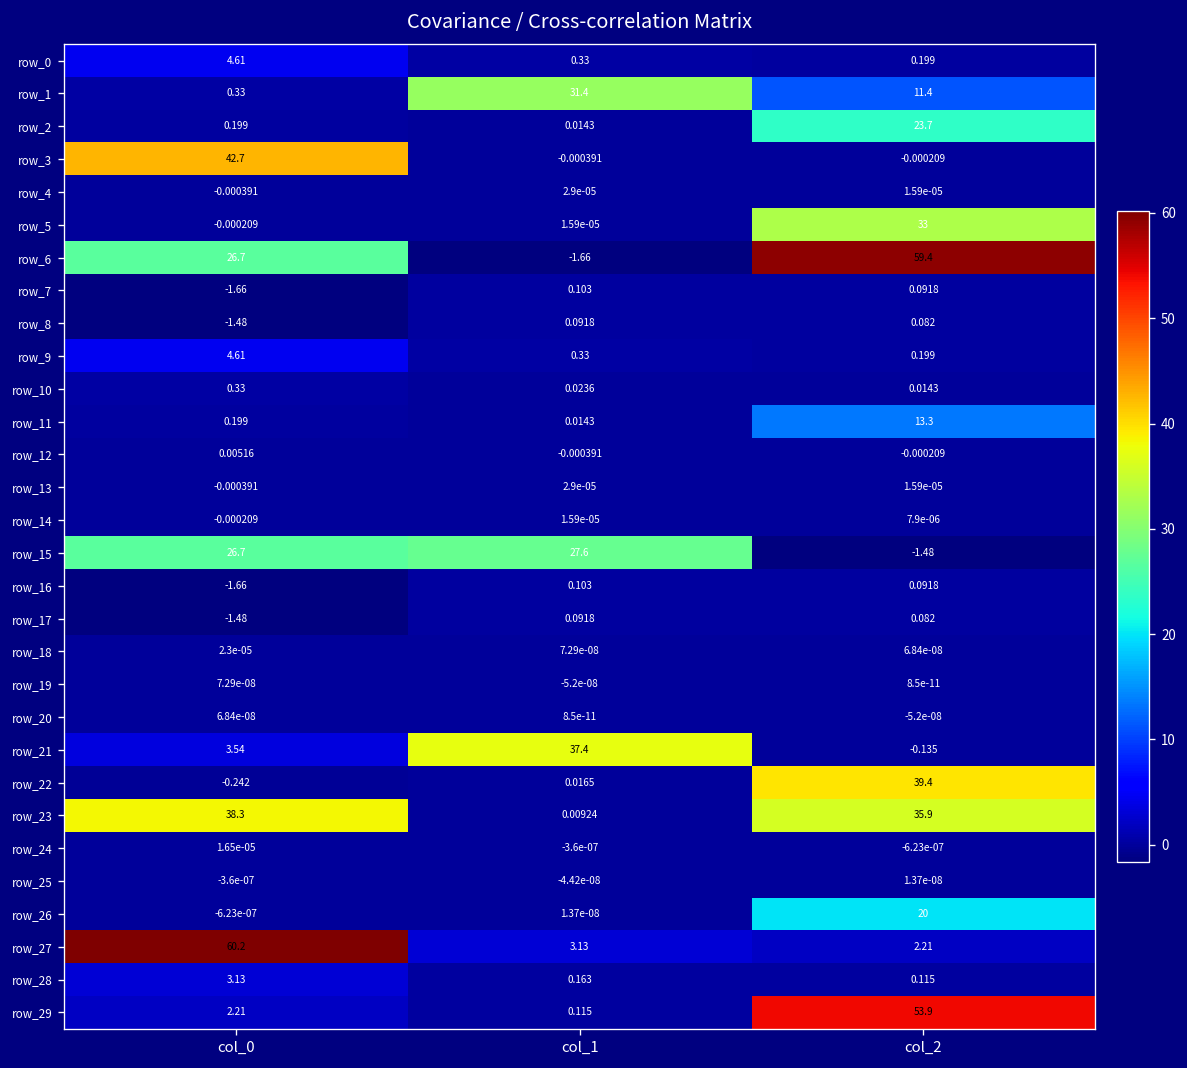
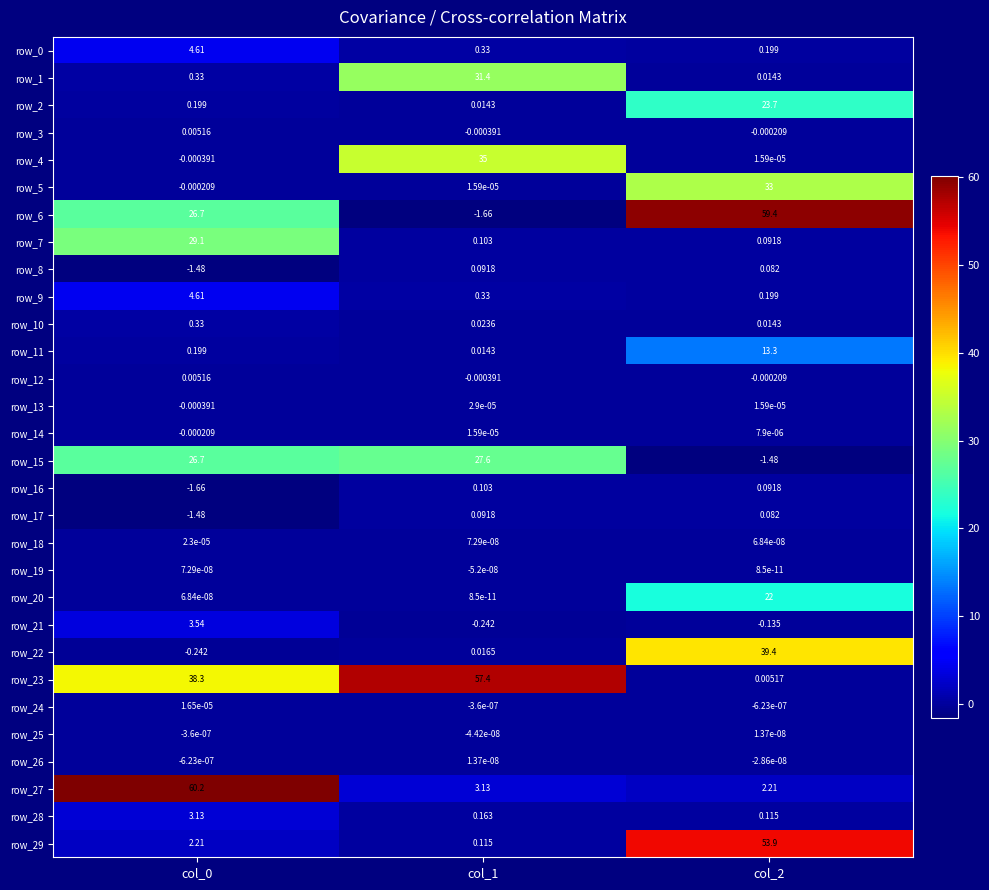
row_1, col_2: 11.4 -> 0.0143
row_3, col_0: 42.7 -> 0.00516
row_4, col_1: 2.9e-05 -> 35
row_7, col_0: -1.66 -> 29.1
row_20, col_2: -5.2e-08 -> 22
row_21, col_1: 37.4 -> -0.242
row_23, col_1: 0.00924 -> 57.4
row_23, col_2: 35.9 -> 0.00517
row_26, col_2: 20 -> -2.86e-08
